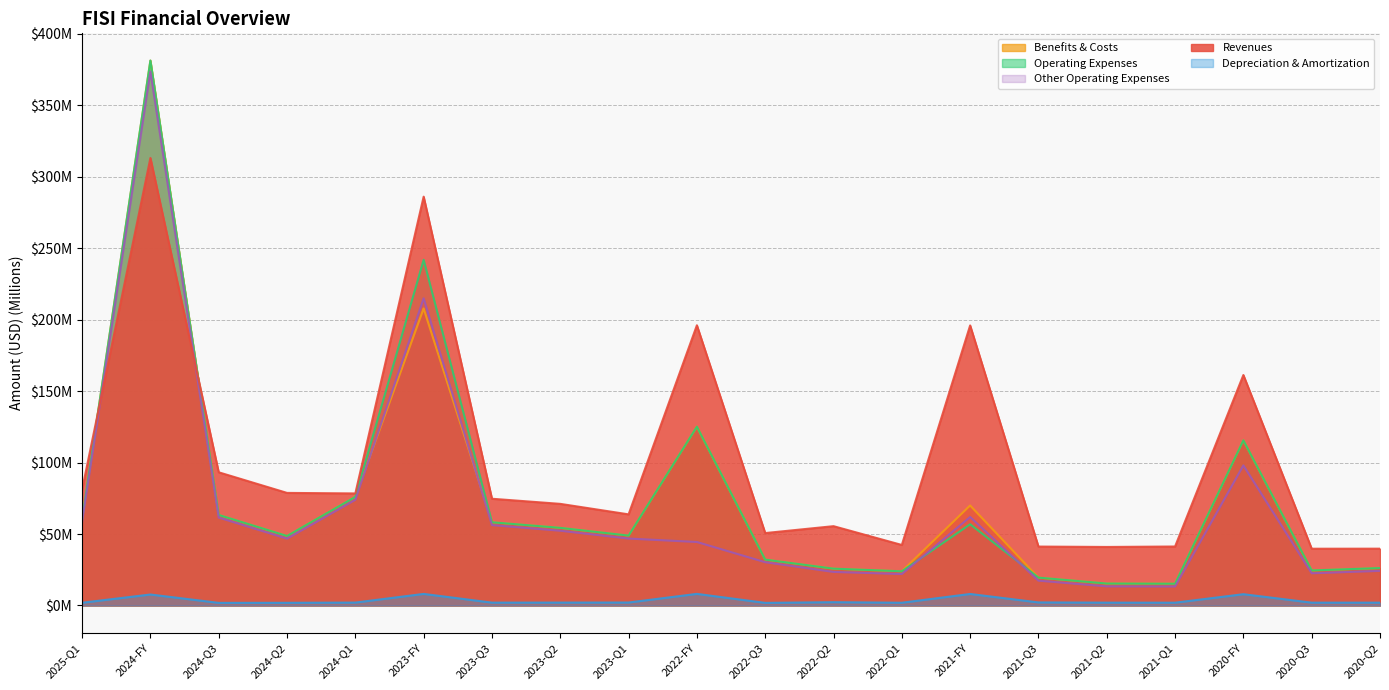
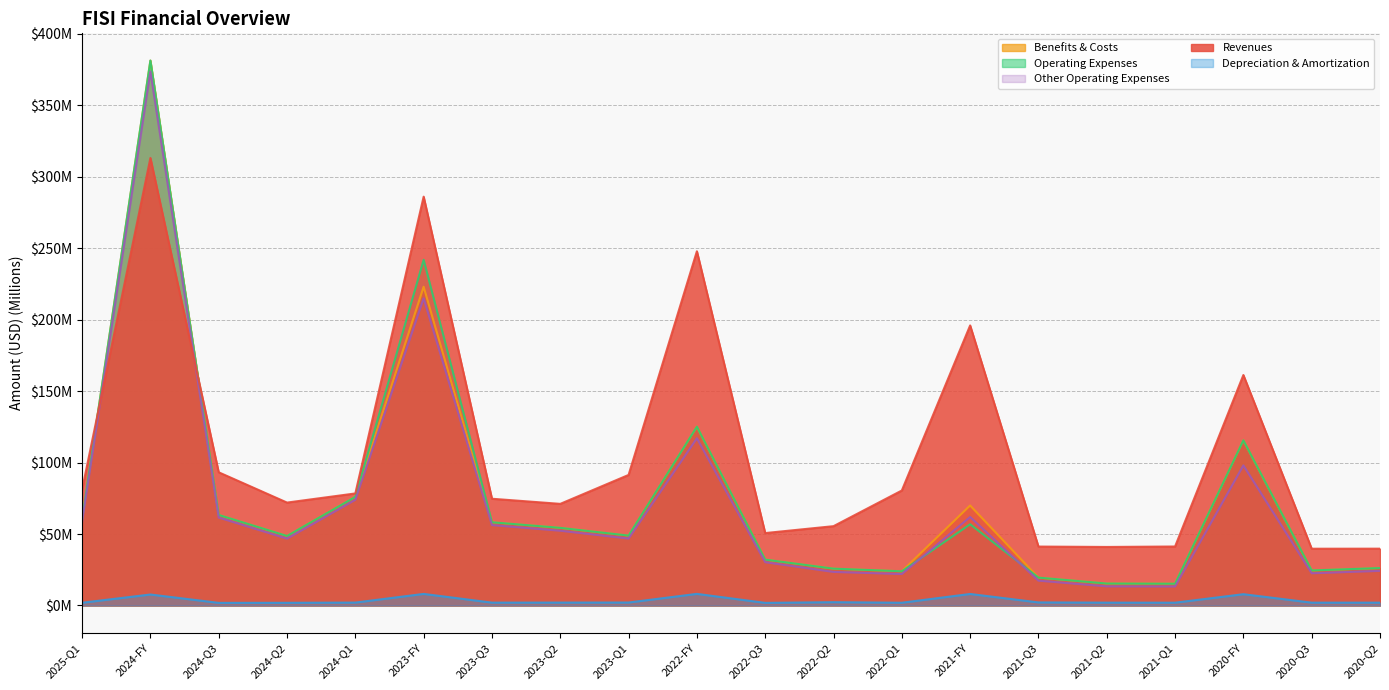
Revenues, 2024-Q2: $79000000 -> $72000000
Benefits & Costs, 2023-FY: $208000000 -> $223000000
Revenues, 2023-Q1: $64000000 -> $91000000
Other Operating Expenses, 2022-FY: $44000000 -> $117000000
Revenues, 2022-FY: $196000000 -> $248000000
Revenues, 2022-Q1: $42000000 -> $80000000
